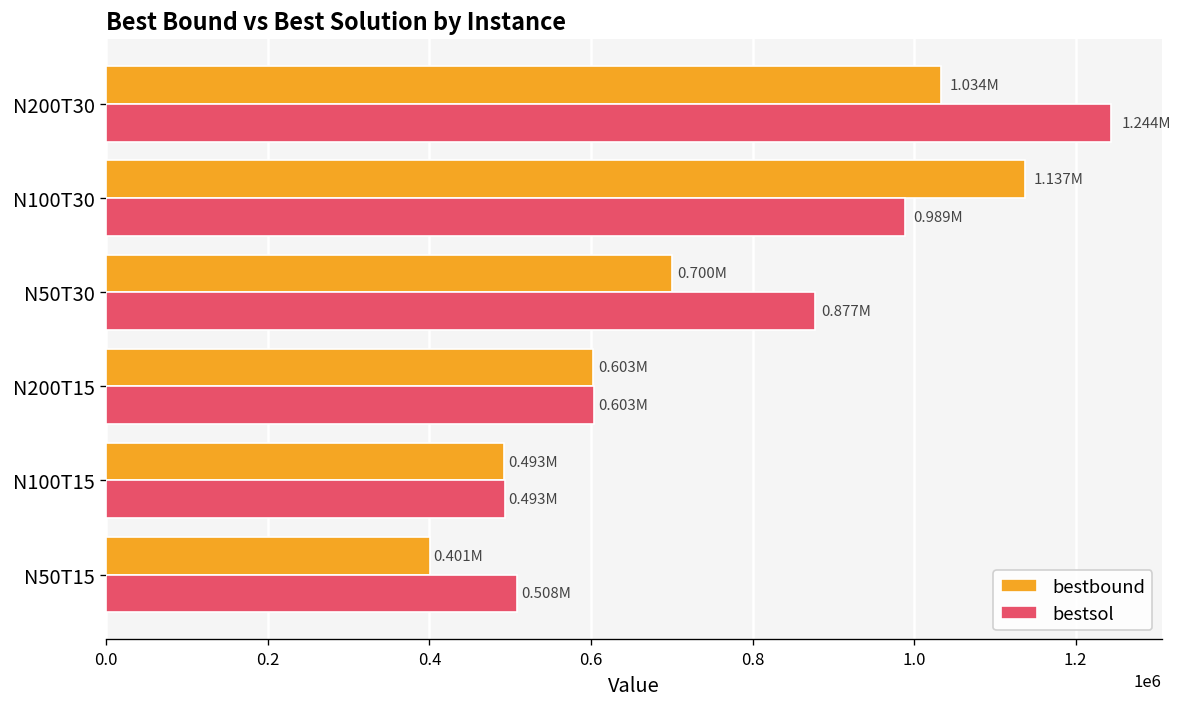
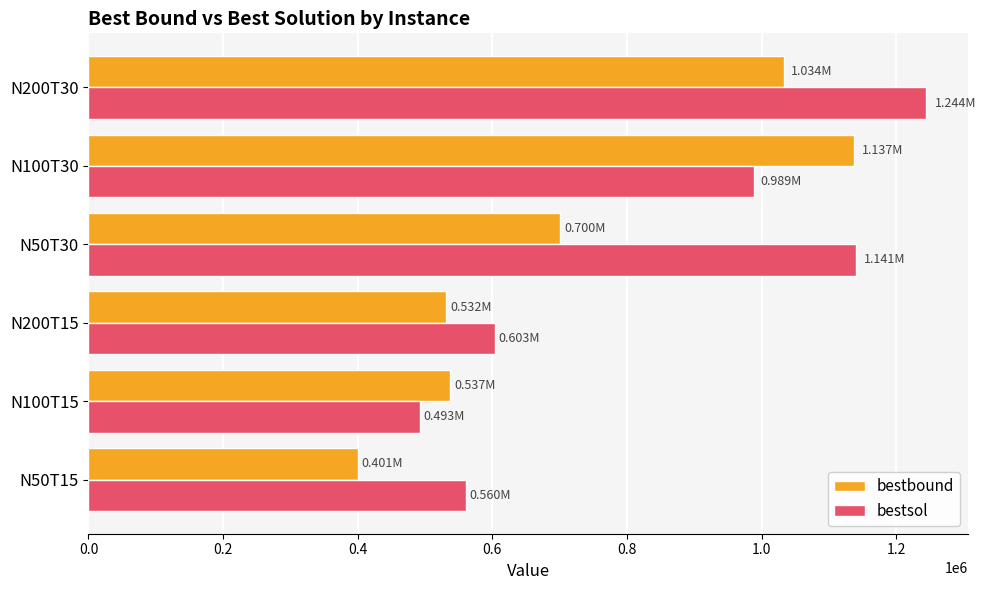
bestsol, N50T30: 0.877M -> 1.141M
bestbound, N200T15: 0.603M -> 0.532M
bestbound, N100T15: 0.493M -> 0.537M
bestsol, N50T15: 0.508M -> 0.560M
